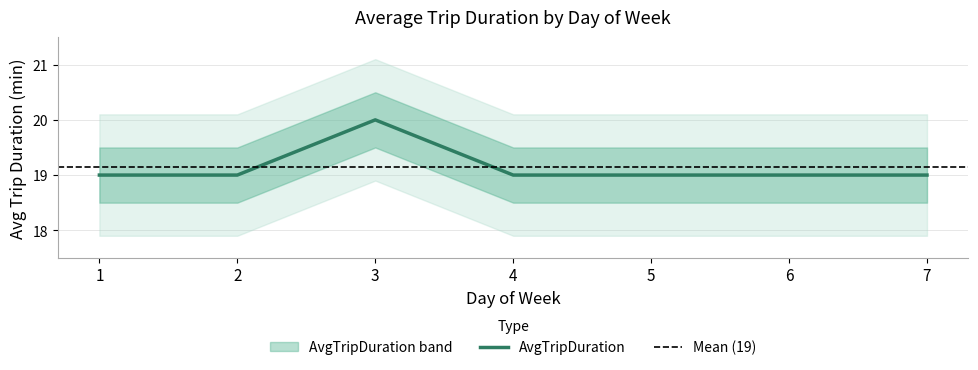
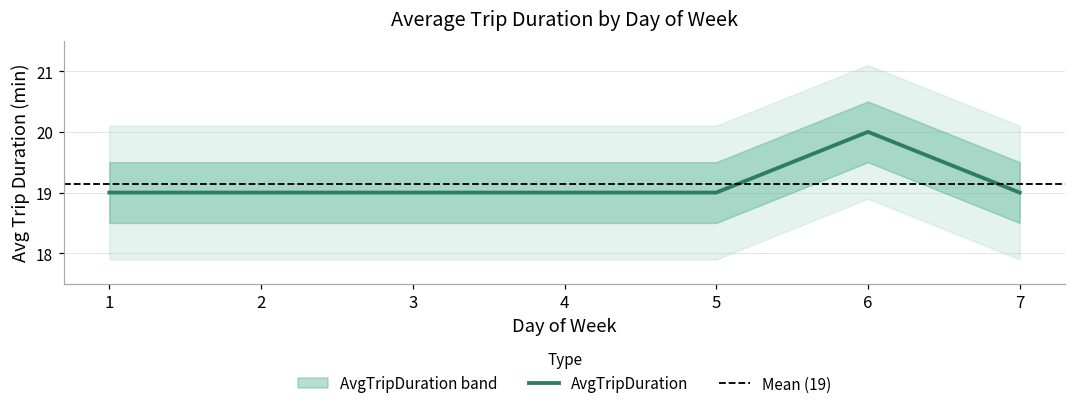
AvgTripDuration, 3: 20 -> 19
AvgTripDuration, 6: 19 -> 20
